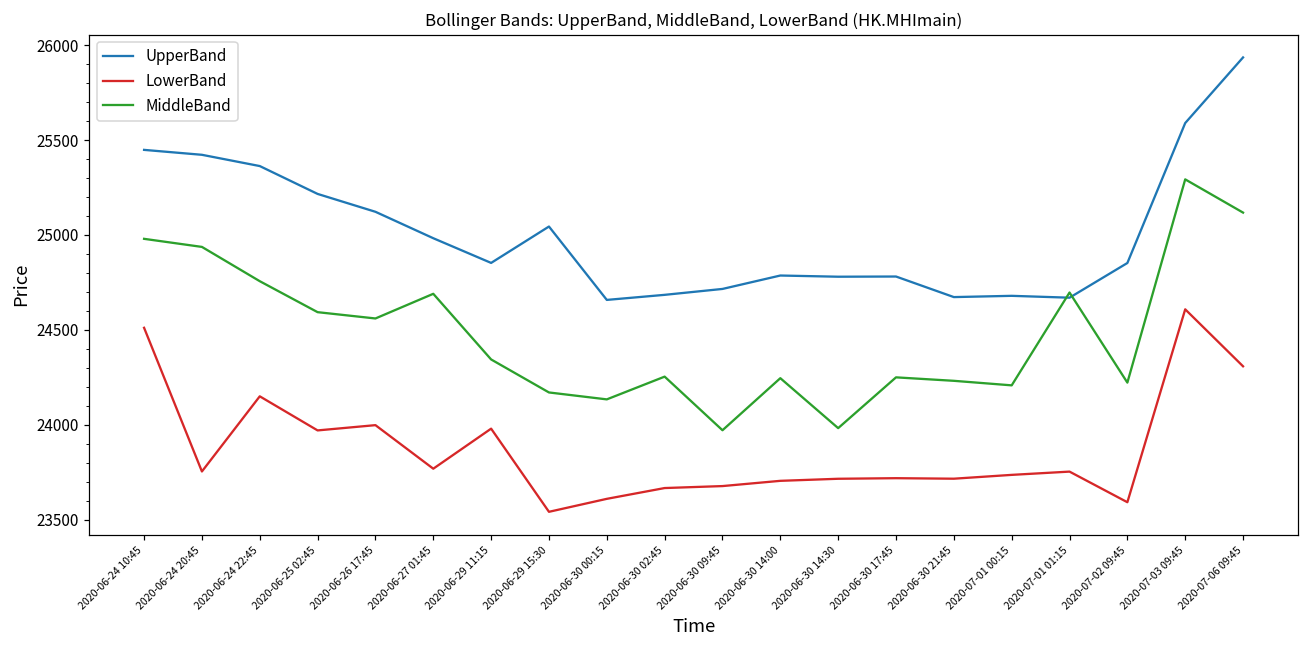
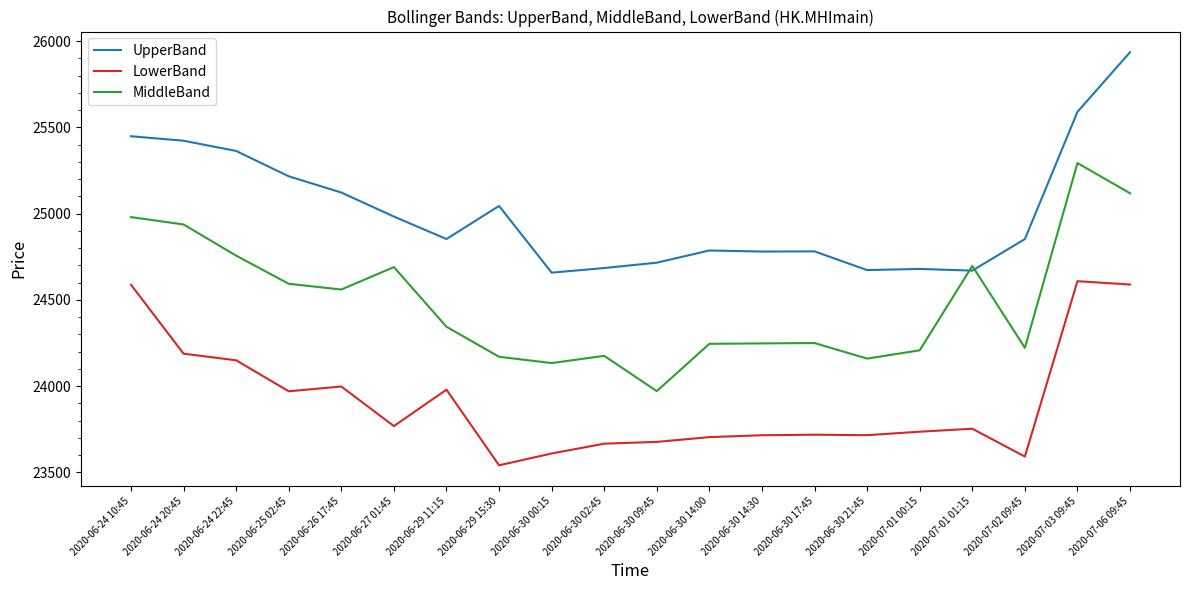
LowerBand, 2020-06-24 10:45: 24510 -> 24590
LowerBand, 2020-06-24 20:45: 23750 -> 24190
MiddleBand, 2020-06-30 02:45: 24250 -> 24180
MiddleBand, 2020-06-30 14:30: 23980 -> 24250
MiddleBand, 2020-06-30 21:45: 24230 -> 24160
LowerBand, 2020-07-06 09:45: 24310 -> 24590
